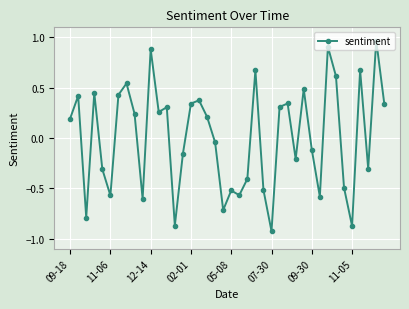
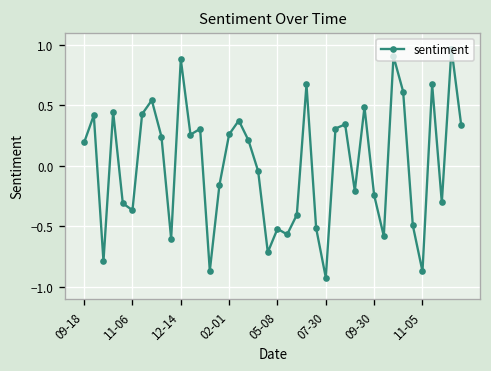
11-06: -0.57 -> -0.37
02-01: 0.34 -> 0.26
09-30: -0.12 -> -0.24
